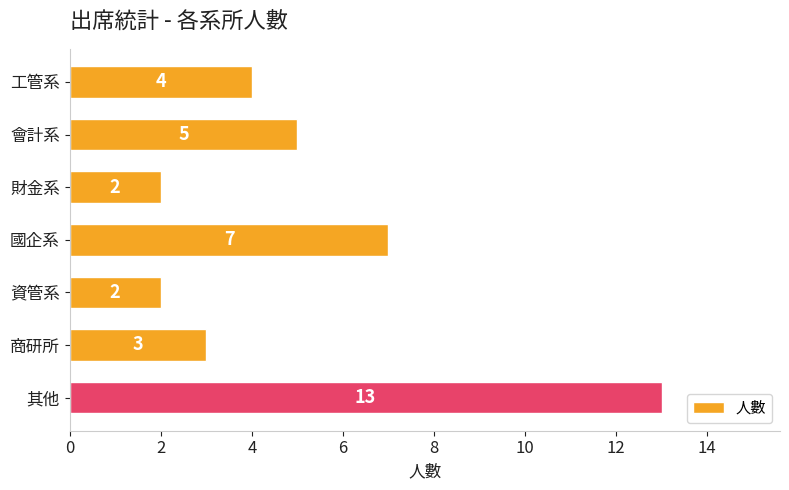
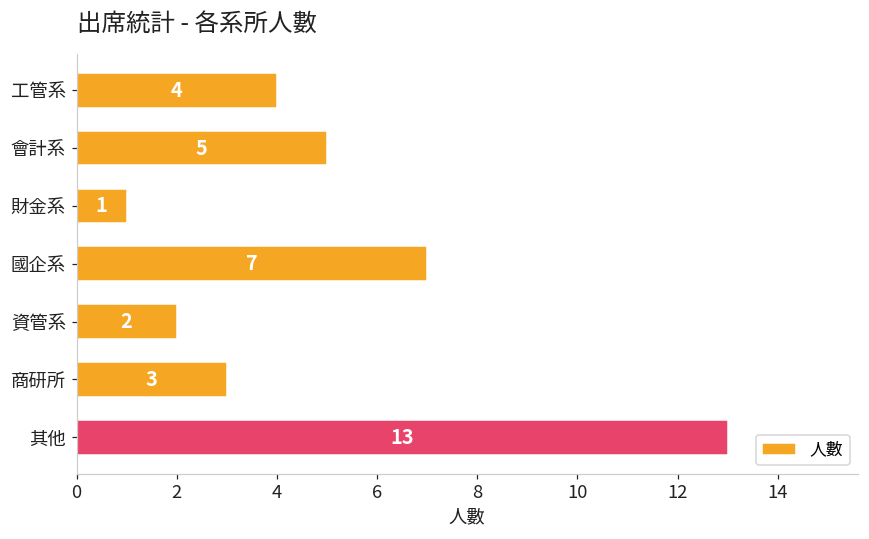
財金系: 2 -> 1
